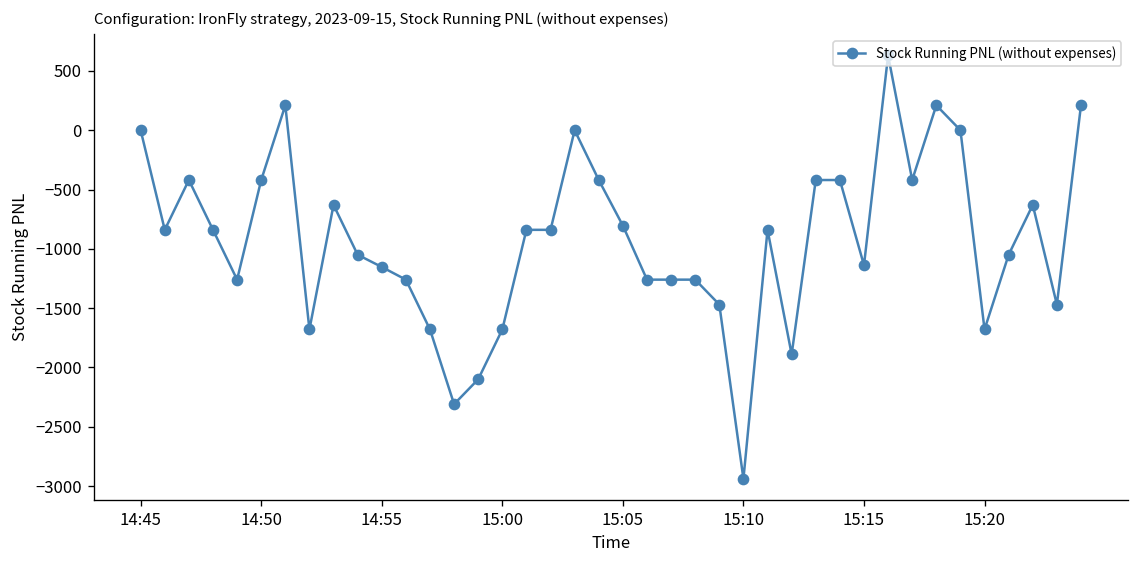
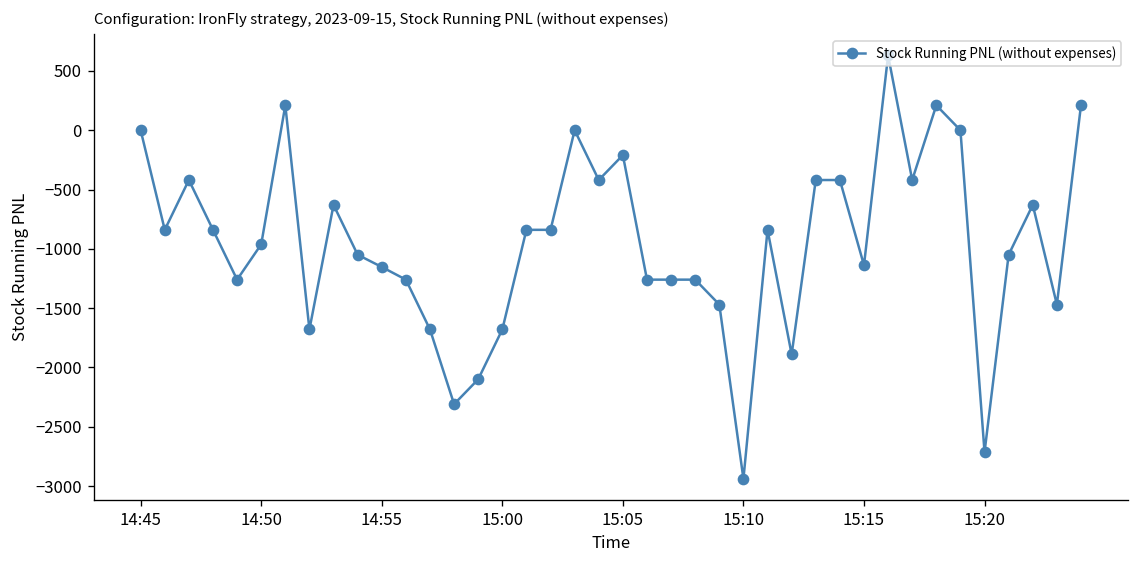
14:50: -400 -> -1000
15:05: -800 -> -200
15:20: -1700 -> -2700
